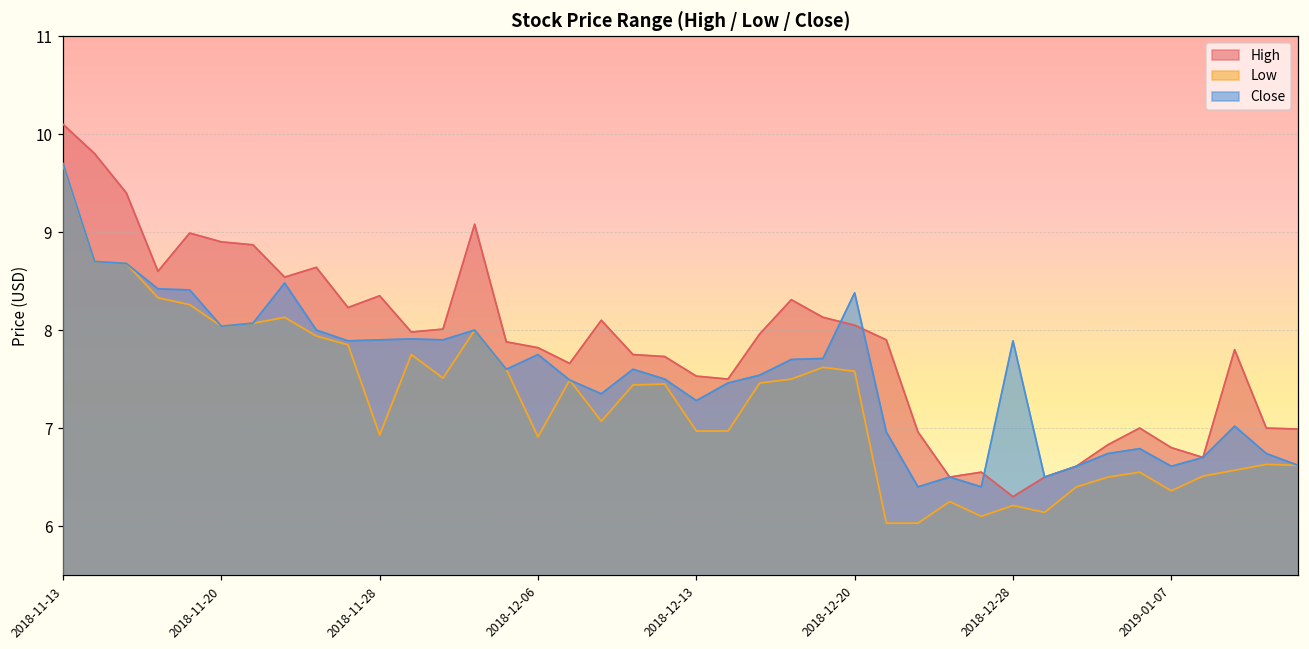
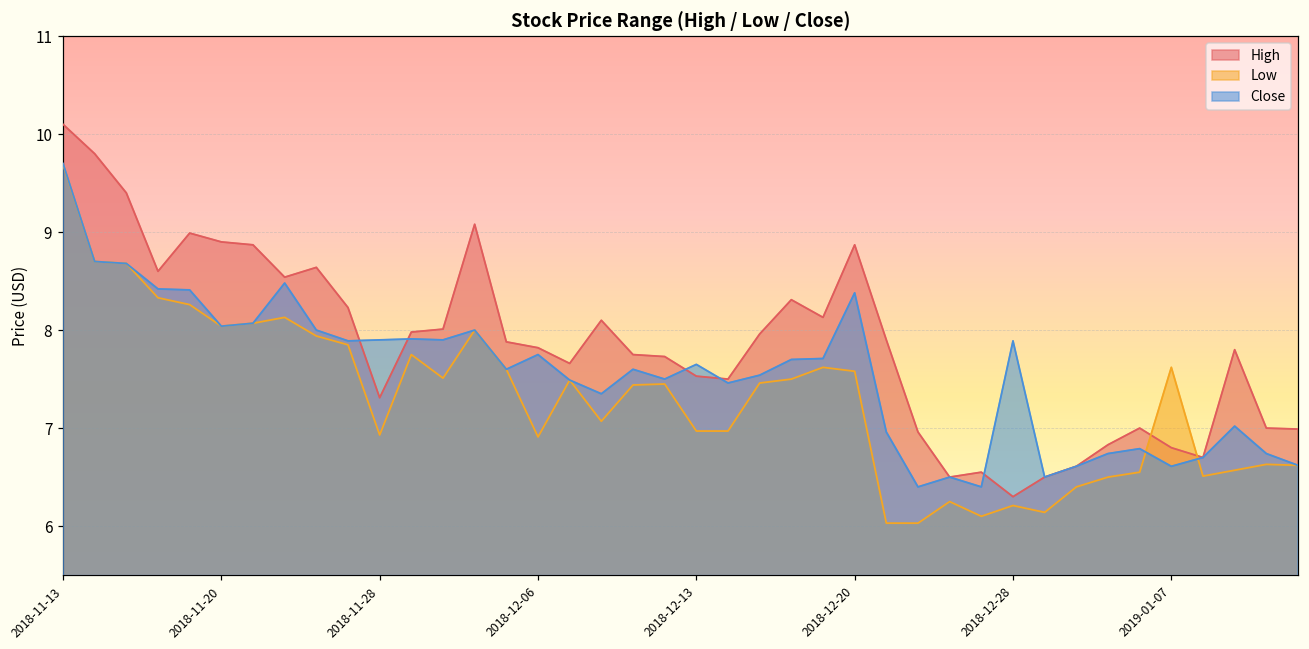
High, 2018-11-28: 8.4 -> 7.3
Close, 2018-12-13: 7.3 -> 7.7
High, 2018-12-20: 8.1 -> 8.9
Low, 2019-01-07: 6.4 -> 7.6
